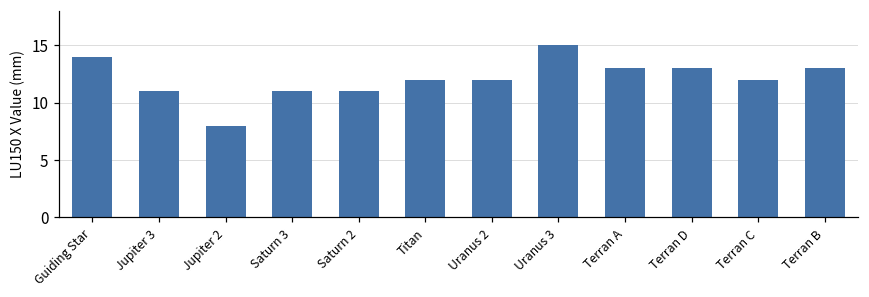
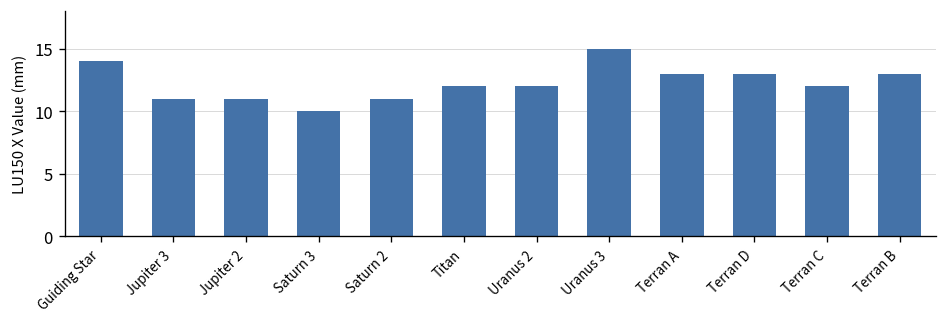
Jupiter 2: 8 -> 11
Saturn 3: 11 -> 10
